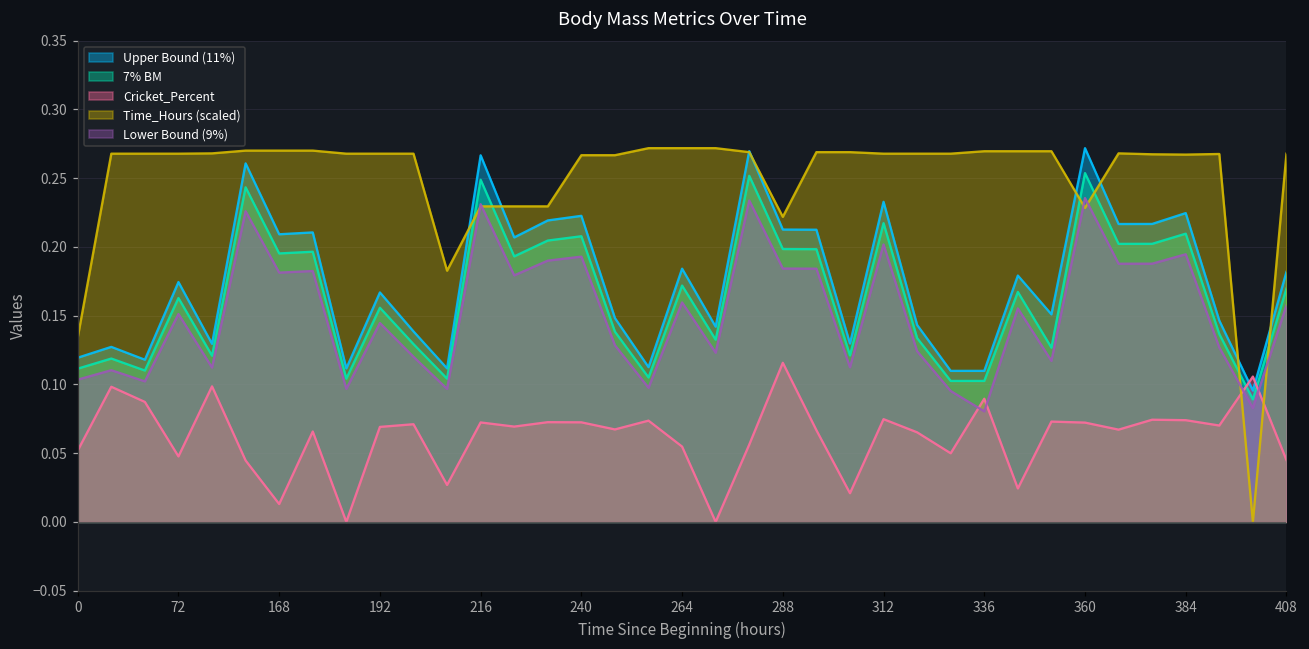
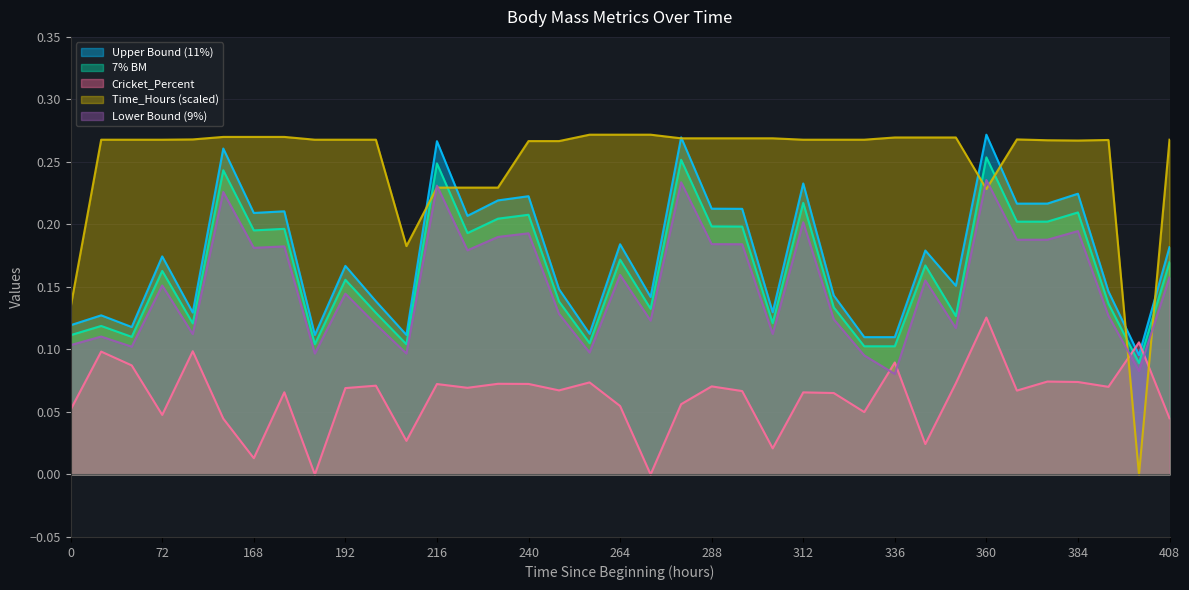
Cricket_Percent, 288: 0.116 -> 0.070
Time_Hours (scaled), 288: 0.222 -> 0.269
Cricket_Percent, 312: 0.075 -> 0.066
Cricket_Percent, 360: 0.072 -> 0.126
